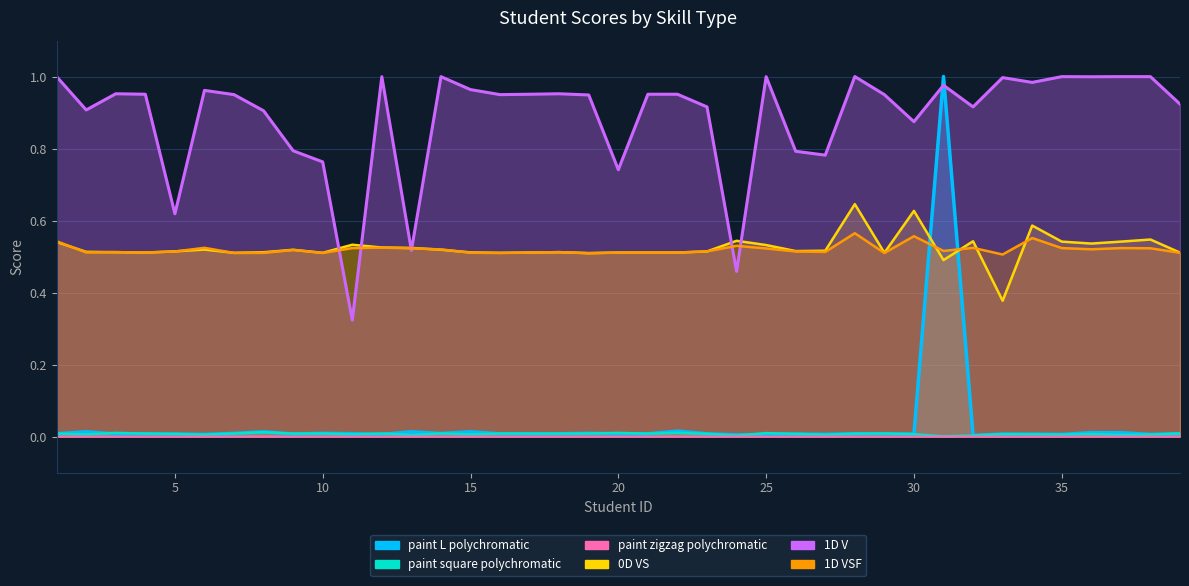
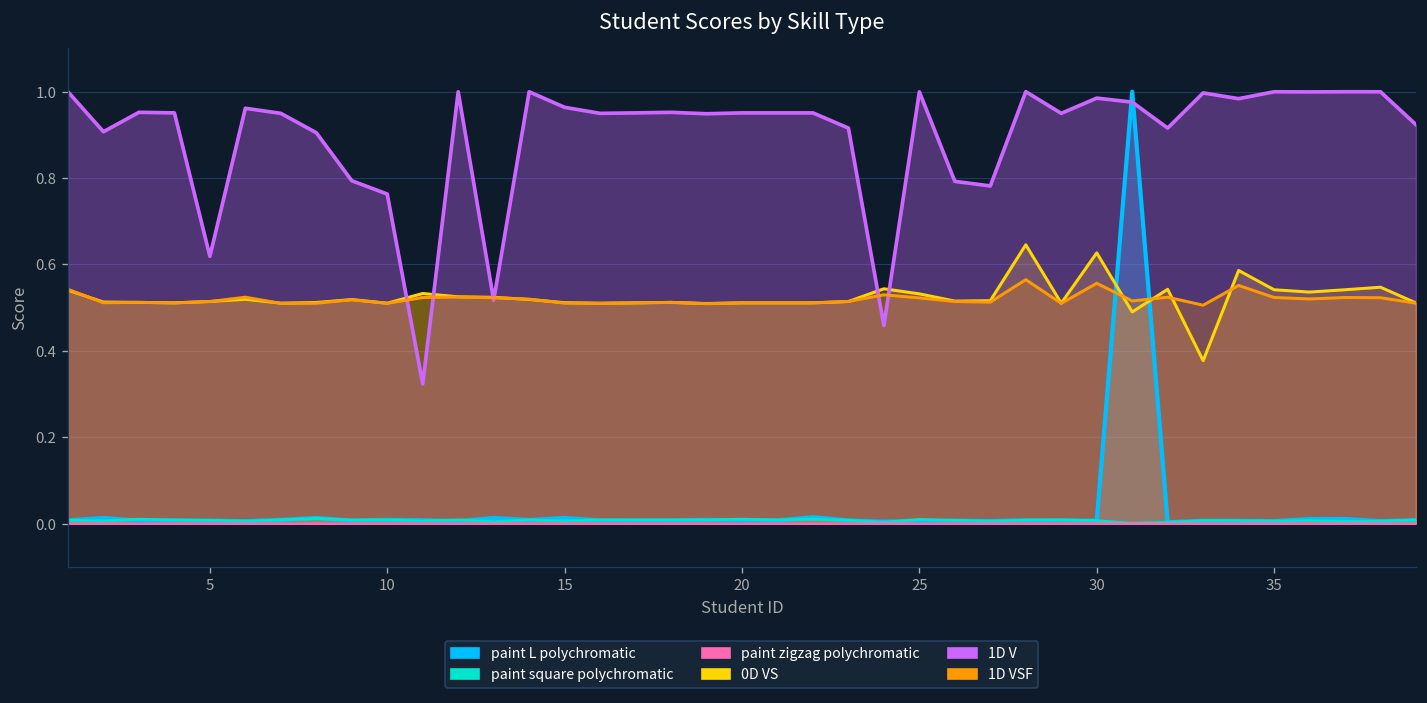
1D V, 20: 0.74 -> 0.95
1D V, 30: 0.87 -> 0.99
